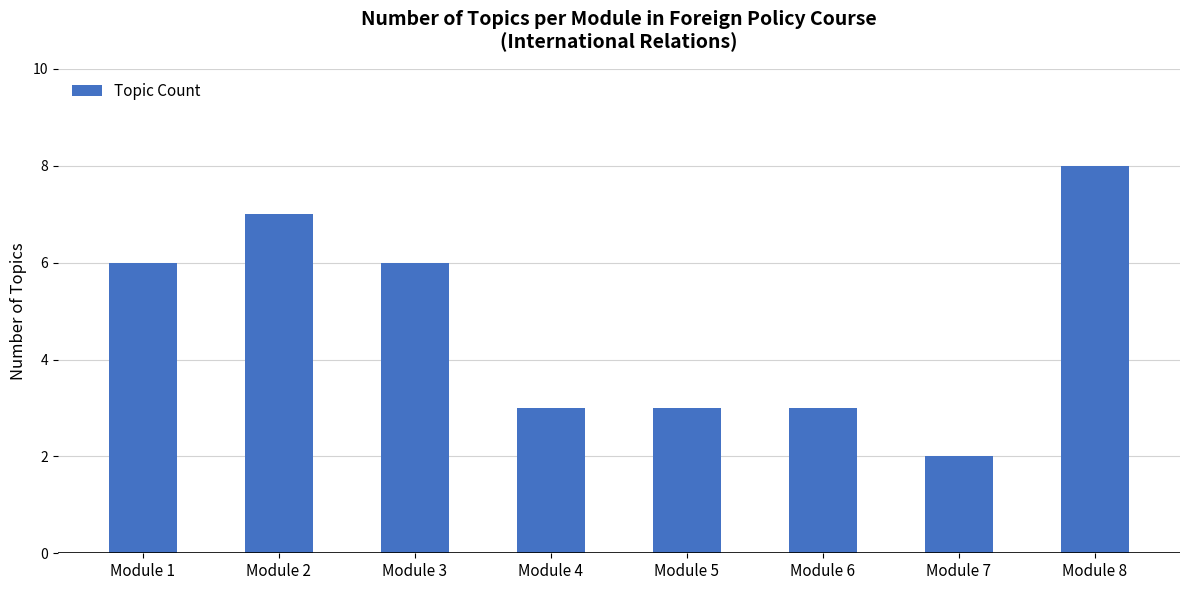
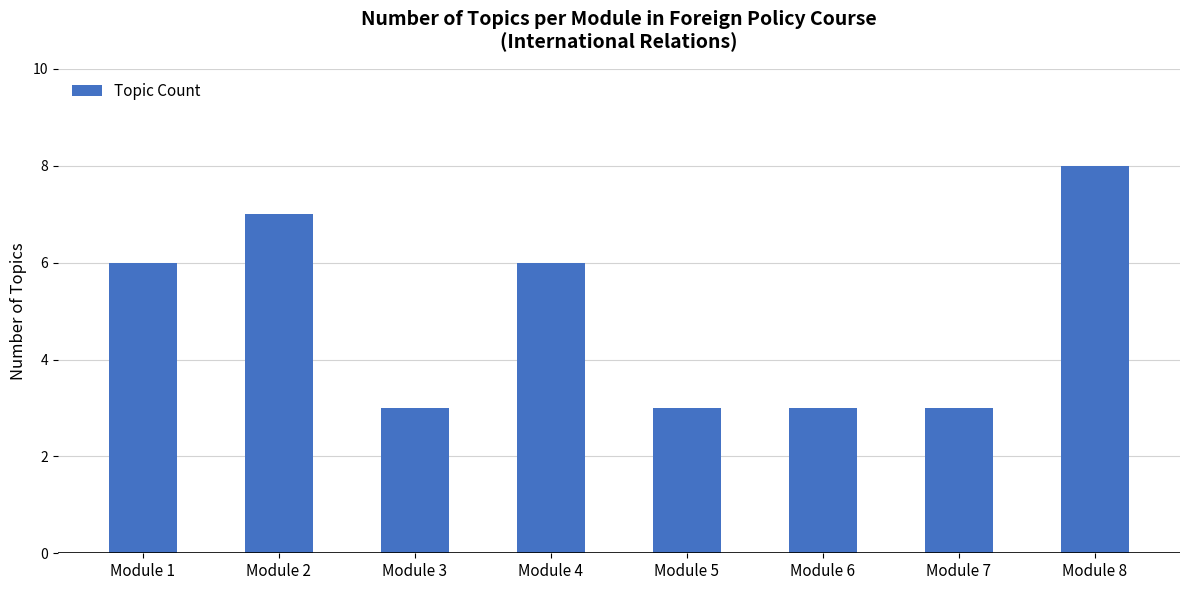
Module 3: 6 -> 3
Module 4: 3 -> 6
Module 7: 2 -> 3
